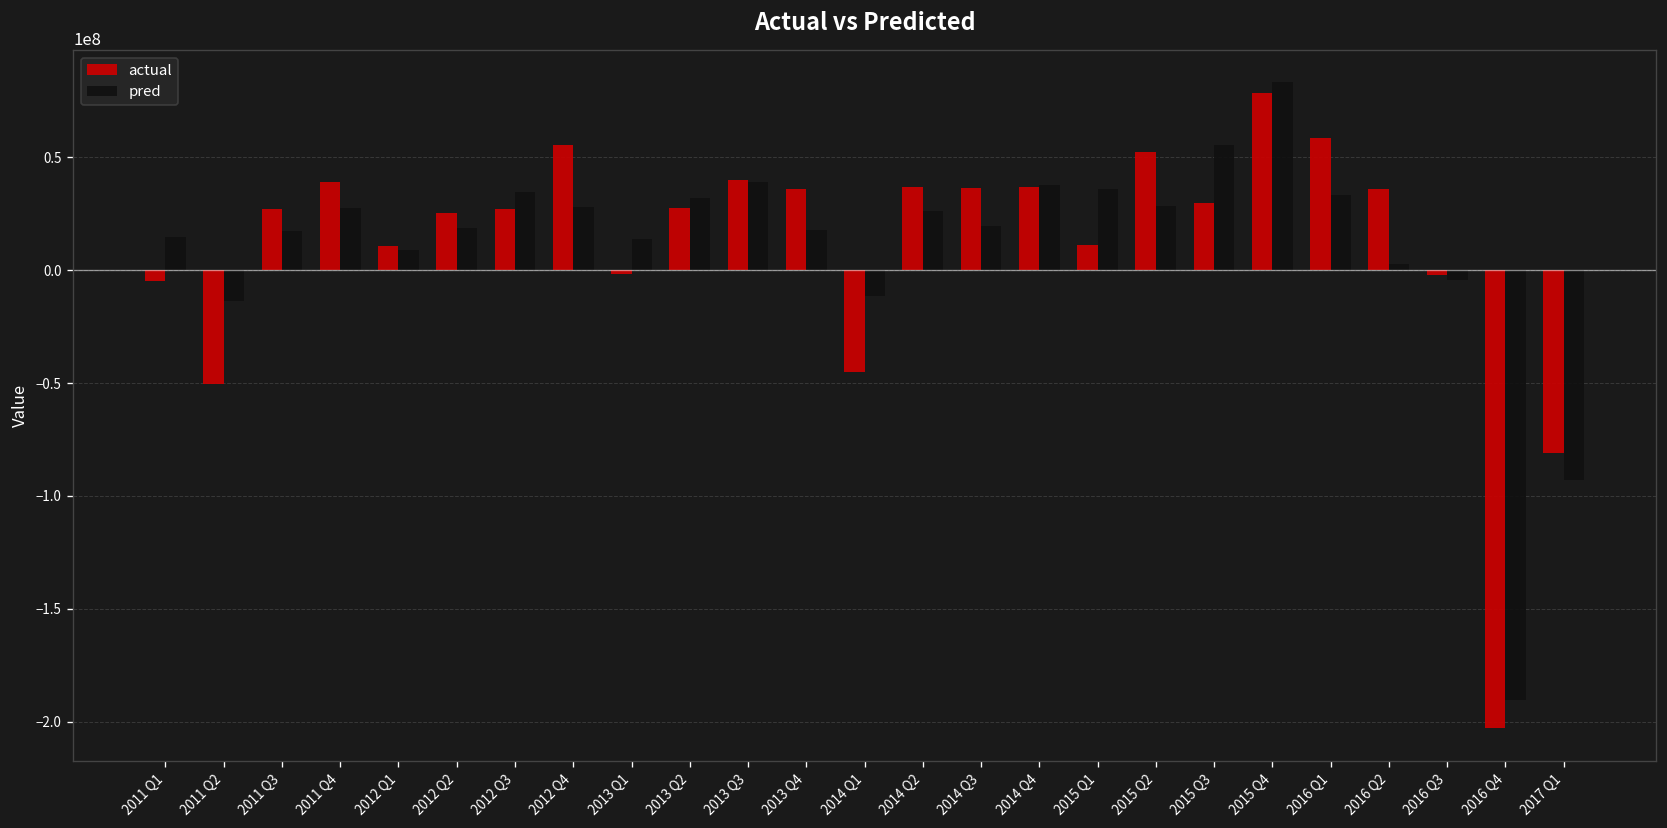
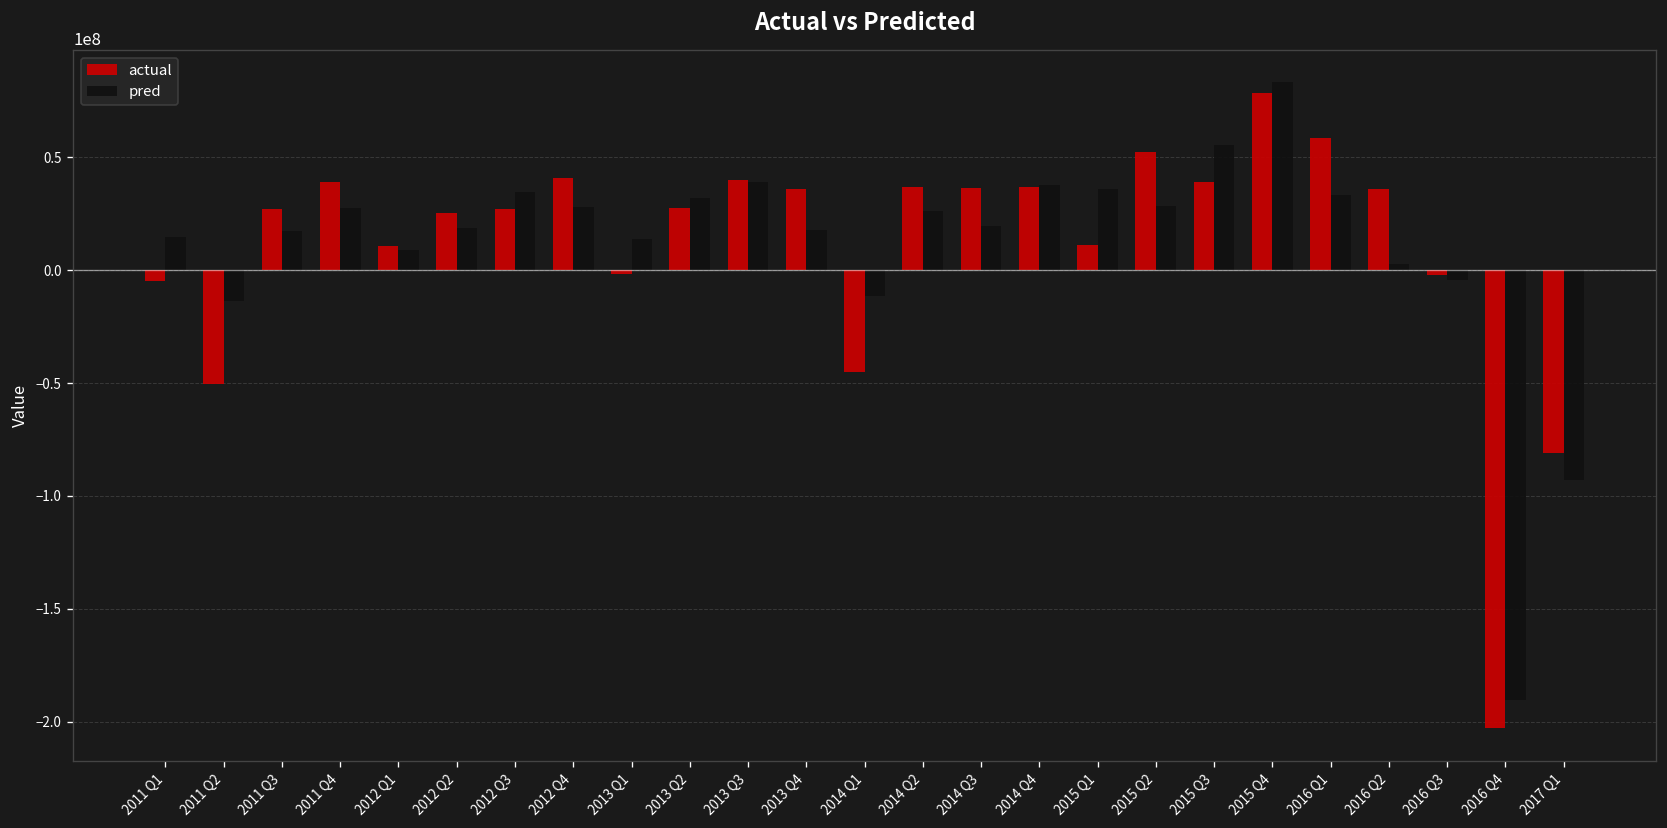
actual, 2012 Q4: 55000000 -> 41000000
actual, 2015 Q3: 30000000 -> 39000000
